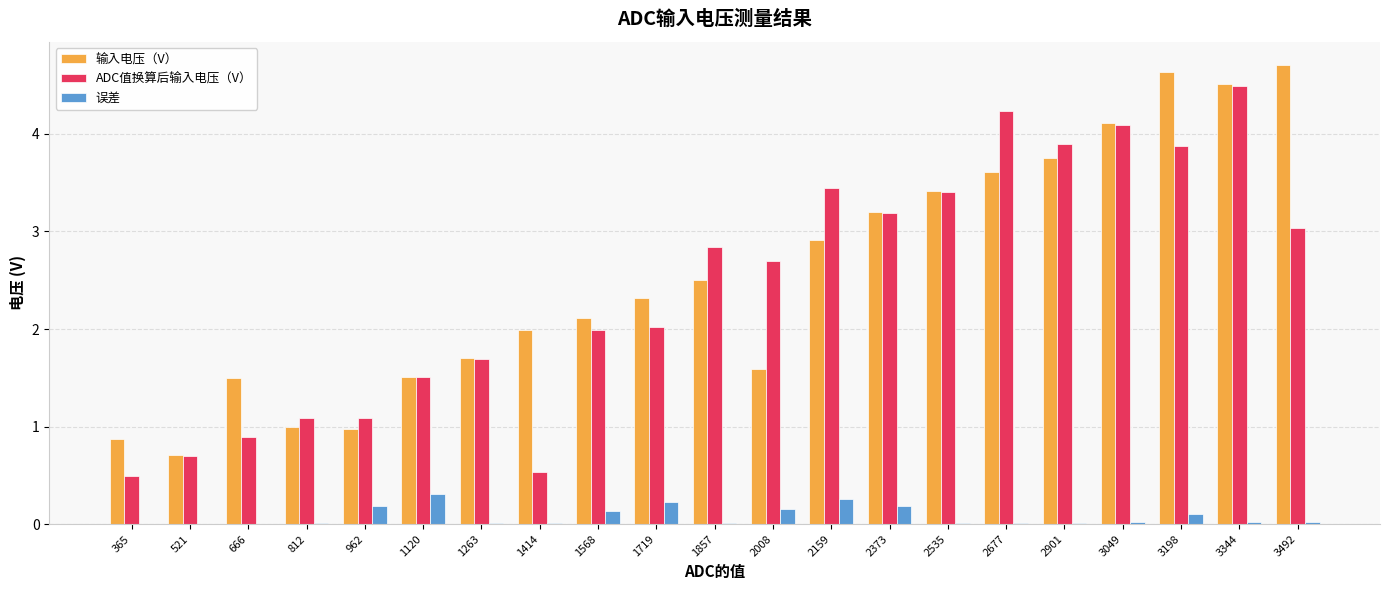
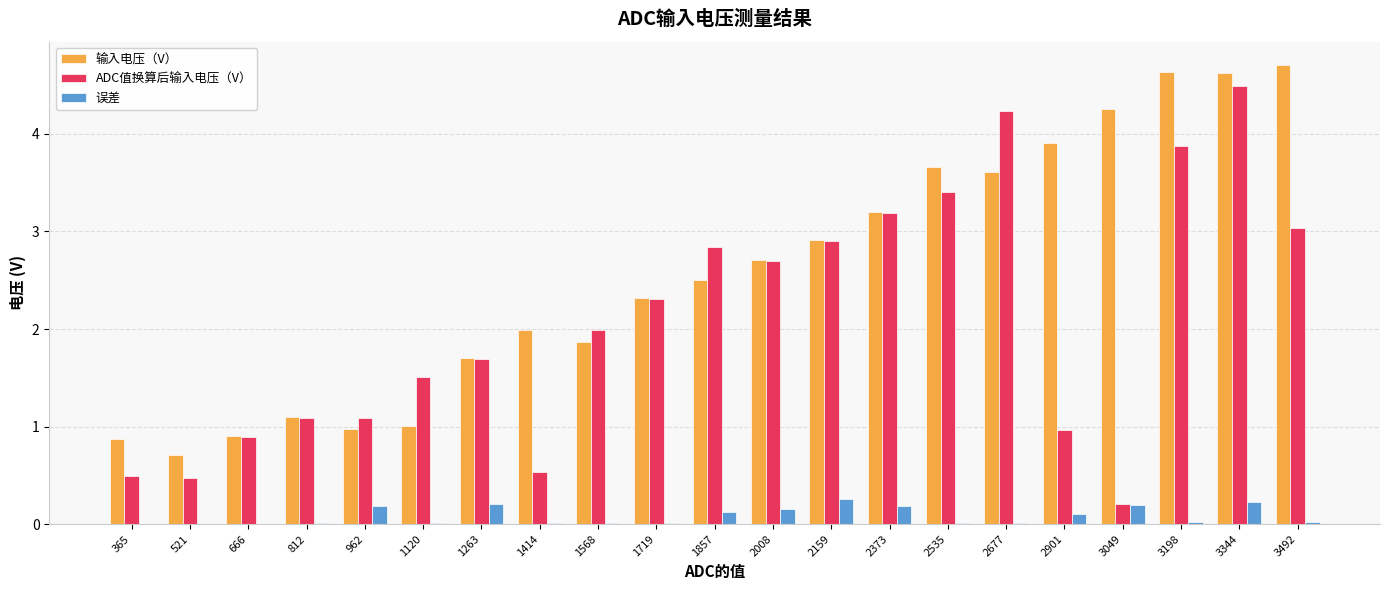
ADC值换算后输入电压（V）, 521: 0.7 -> 0.5
输入电压（V）, 666: 1.5 -> 0.9
输入电压（V）, 812: 1.0 -> 1.1
输入电压（V）, 1120: 1.5 -> 1.0
误差, 1120: 0.3 -> 0.0
误差, 1263: 0.0 -> 0.2
输入电压（V）, 1568: 2.1 -> 1.9
误差, 1568: 0.1 -> 0.0
ADC值换算后输入电压（V）, 1719: 2.0 -> 2.3
误差, 1719: 0.2 -> 0.0
误差, 1857: 0.0 -> 0.1
输入电压（V）, 2008: 1.6 -> 2.7
ADC值换算后输入电压（V）, 2159: 3.4 -> 2.9
输入电压（V）, 2535: 3.4 -> 3.7
输入电压（V）, 2901: 3.8 -> 3.9
ADC值换算后输入电压（V）, 2901: 3.9 -> 1.0
误差, 2901: 0.0 -> 0.1
输入电压（V）, 3049: 4.1 -> 4.3
ADC值换算后输入电压（V）, 3049: 4.1 -> 0.2
误差, 3049: 0.0 -> 0.2
误差, 3198: 0.1 -> 0.0
输入电压（V）, 3344: 4.5 -> 4.6
误差, 3344: 0.0 -> 0.2
